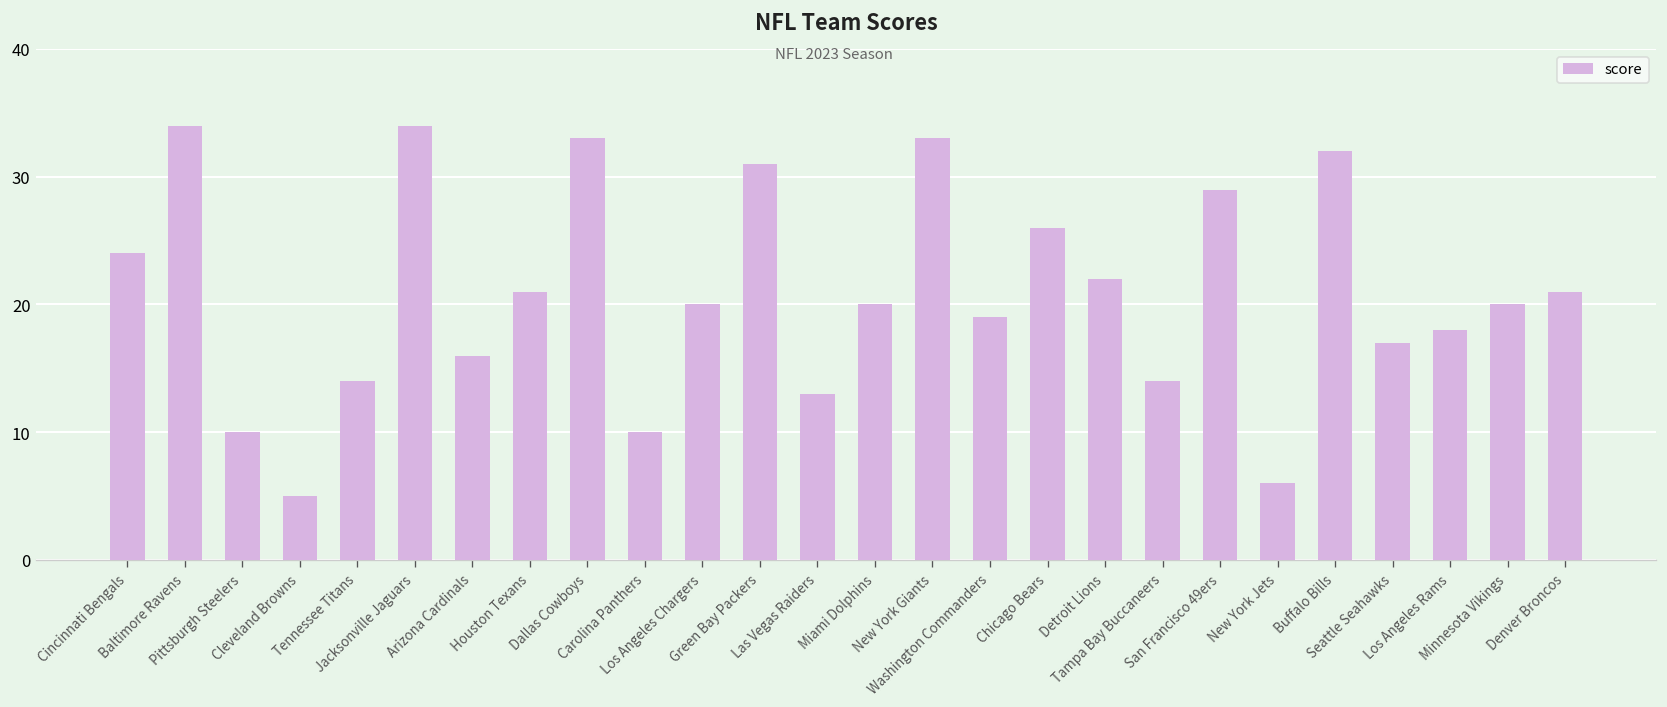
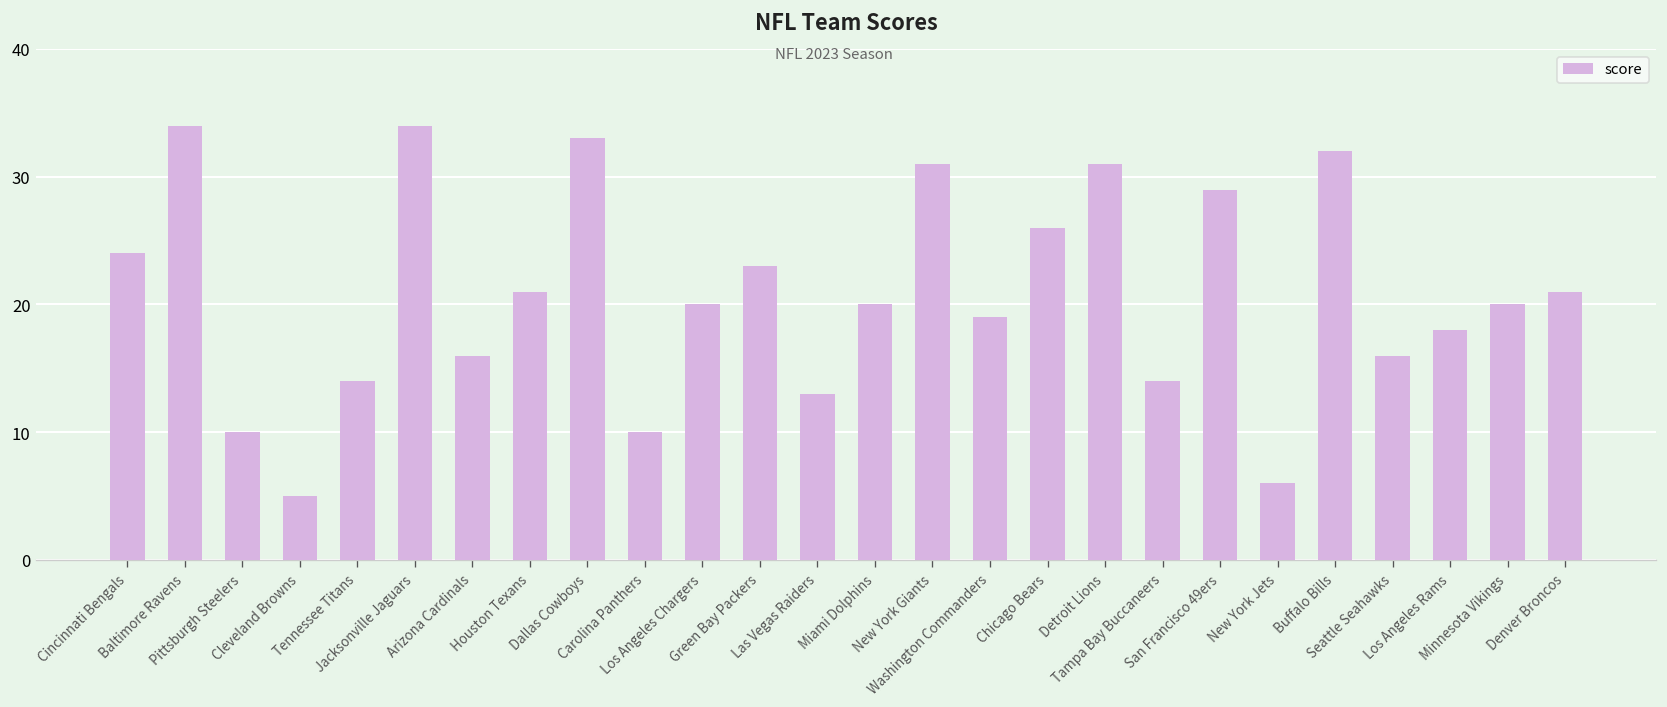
Green Bay Packers: 31 -> 23
New York Giants: 33 -> 31
Detroit Lions: 22 -> 31
Seattle Seahawks: 17 -> 16
